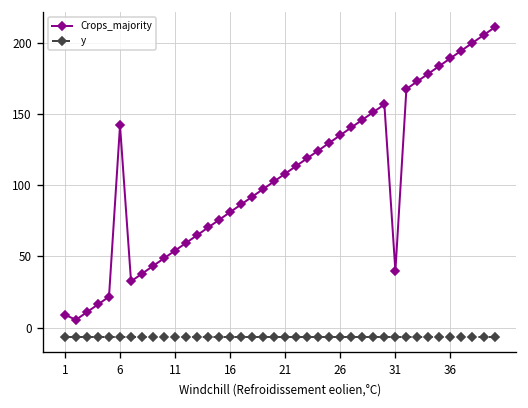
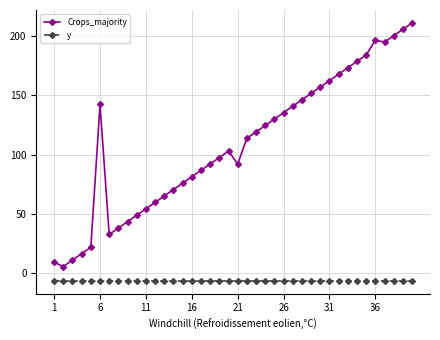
Crops_majority, 21: 108 -> 92
Crops_majority, 31: 40 -> 162
Crops_majority, 36: 189 -> 197
